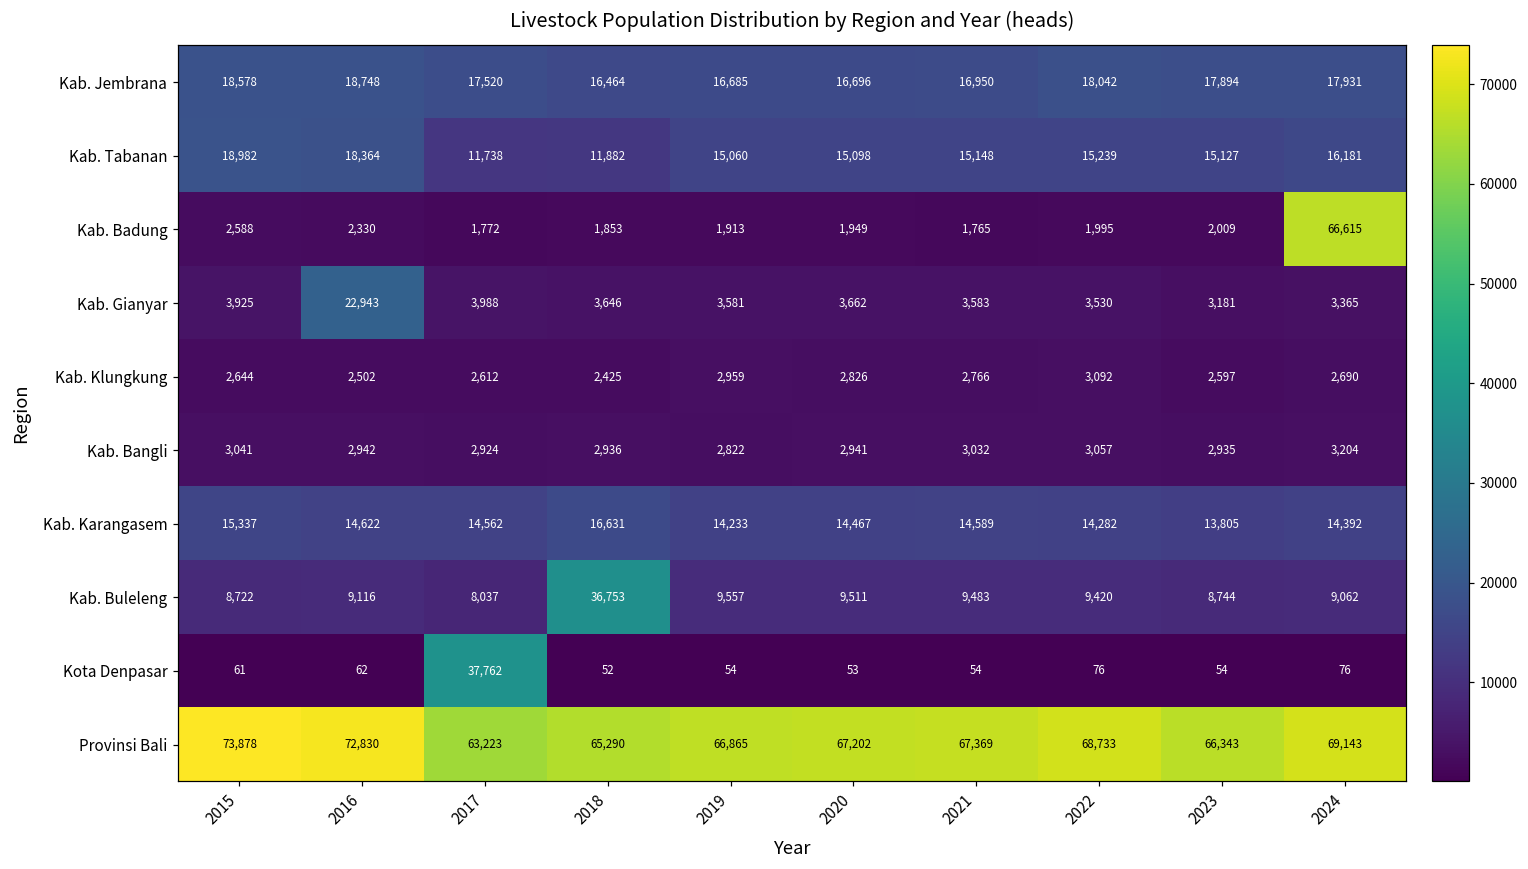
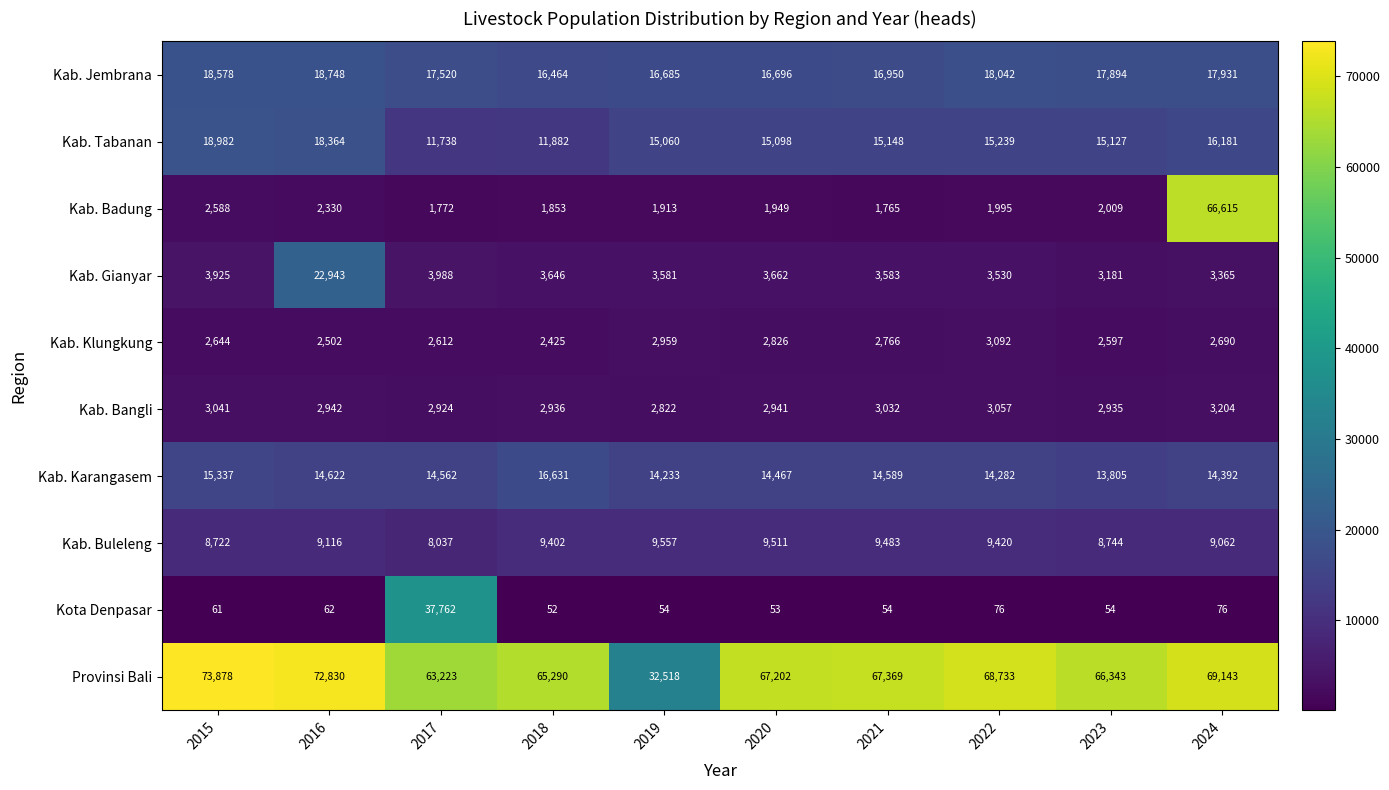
Kab. Buleleng, 2018: 36,753 -> 9,402
Provinsi Bali, 2019: 66,865 -> 32,518
